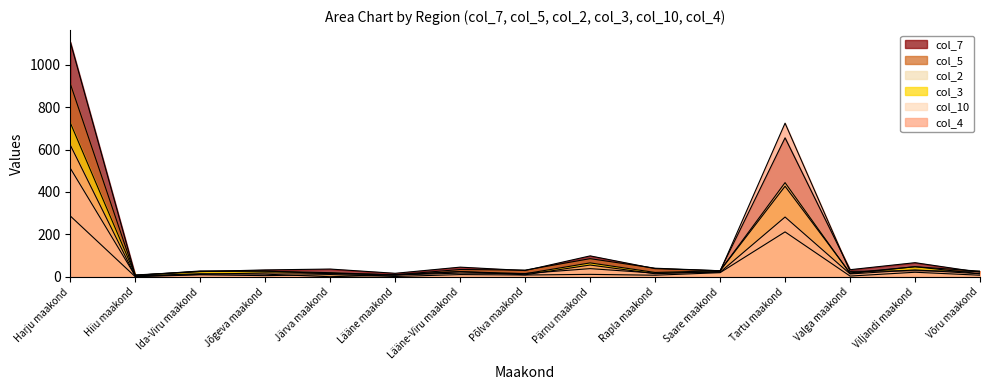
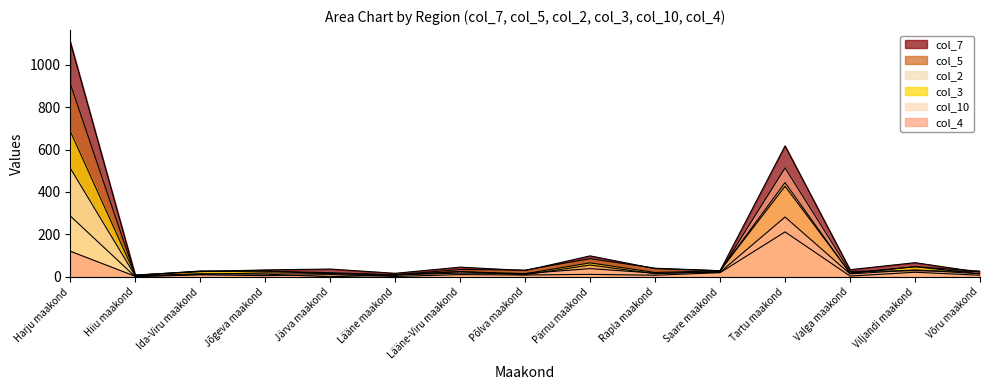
col_3, Harju maakond: 730 -> 690
col_4, Harju maakond: 620 -> 120
col_7, Tartu maakond: 660 -> 620
col_4, Tartu maakond: 720 -> 510
